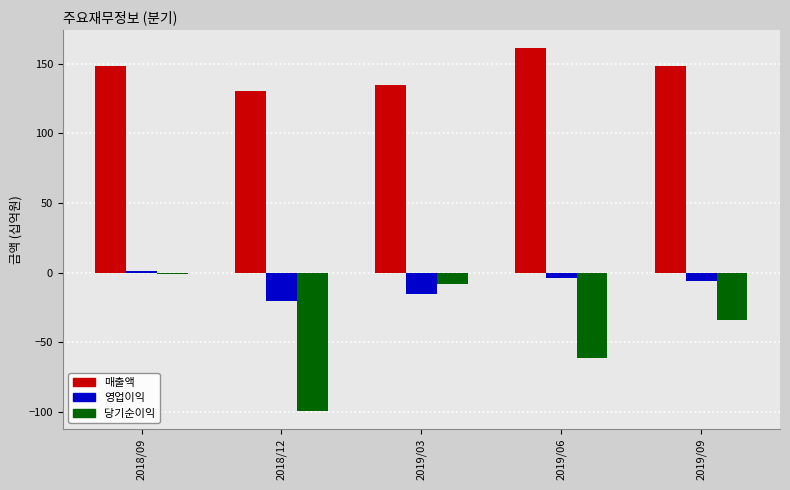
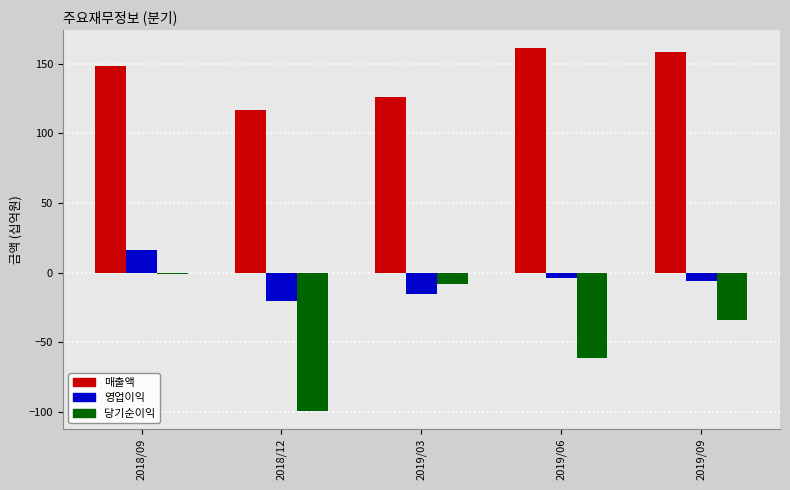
영업이익, 2018/09: 1 -> 16
매출액, 2018/12: 130 -> 117
매출액, 2019/03: 135 -> 126
매출액, 2019/09: 148 -> 158
